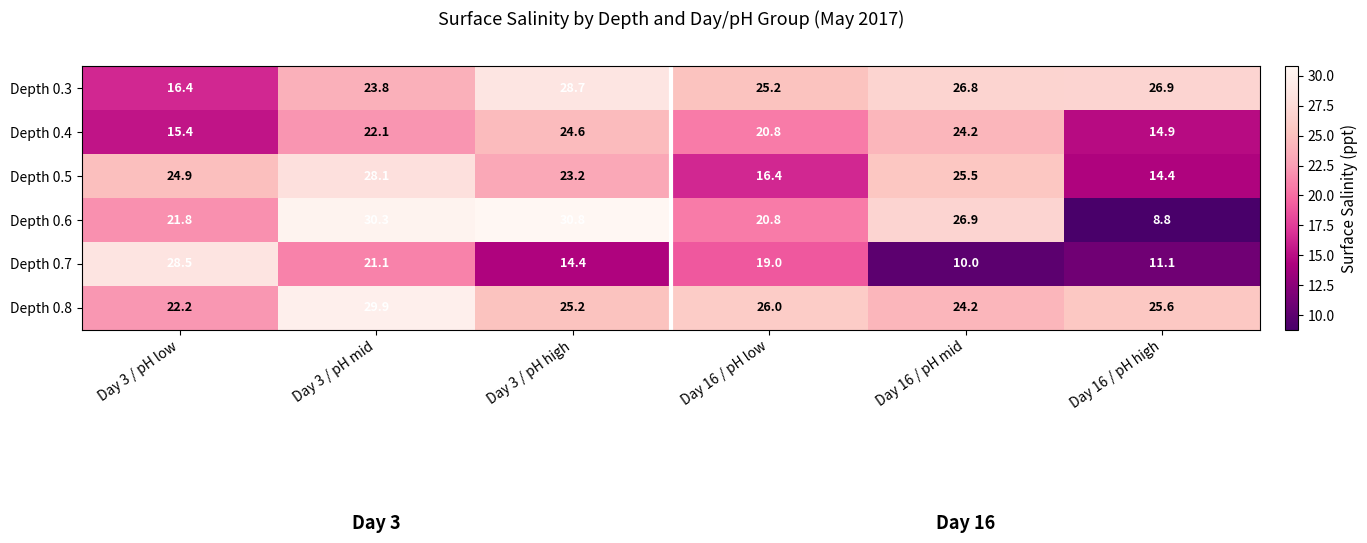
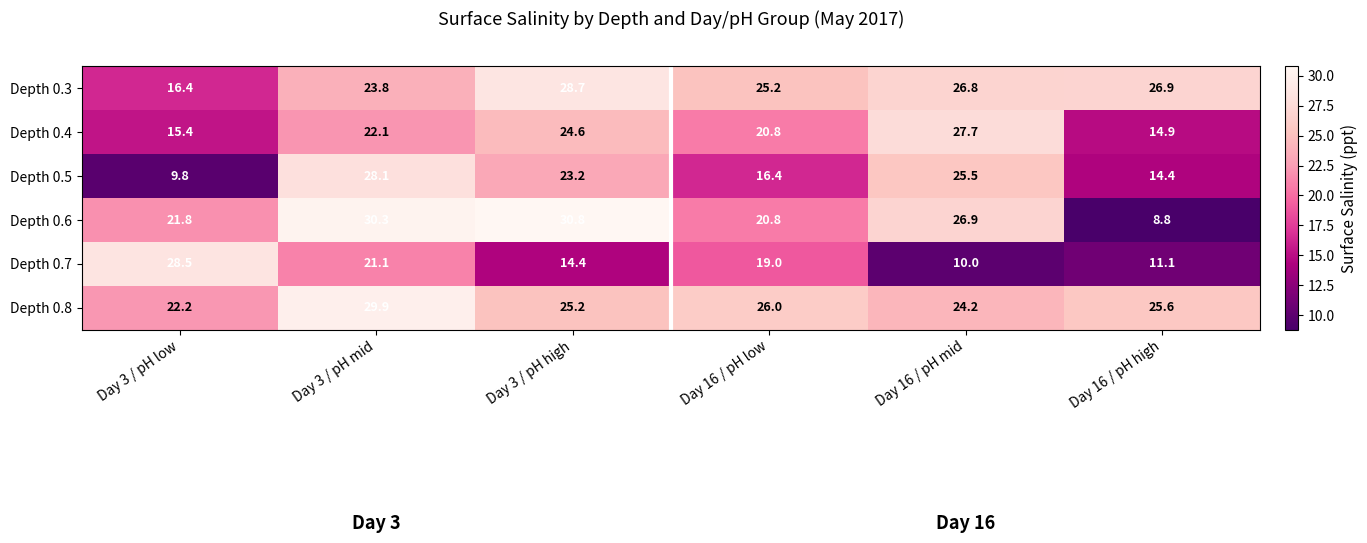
Depth 0.4, Day 16 / pH mid: 24.2 -> 27.7
Depth 0.5, Day 3 / pH low: 24.9 -> 9.8
